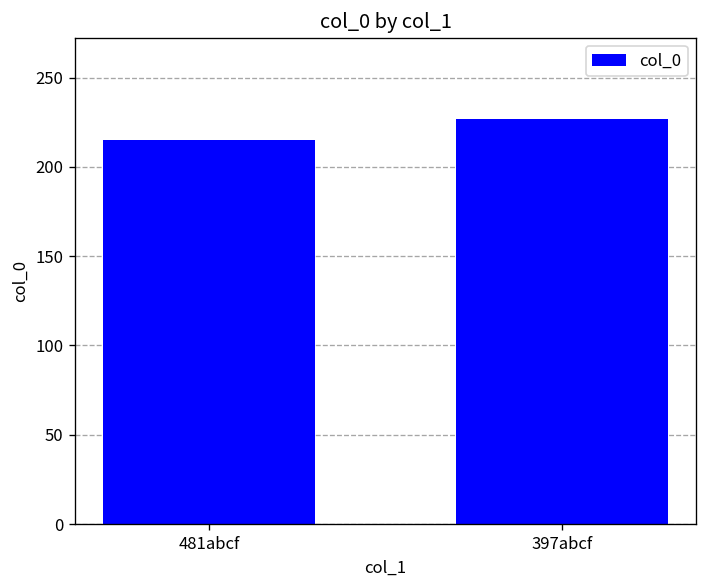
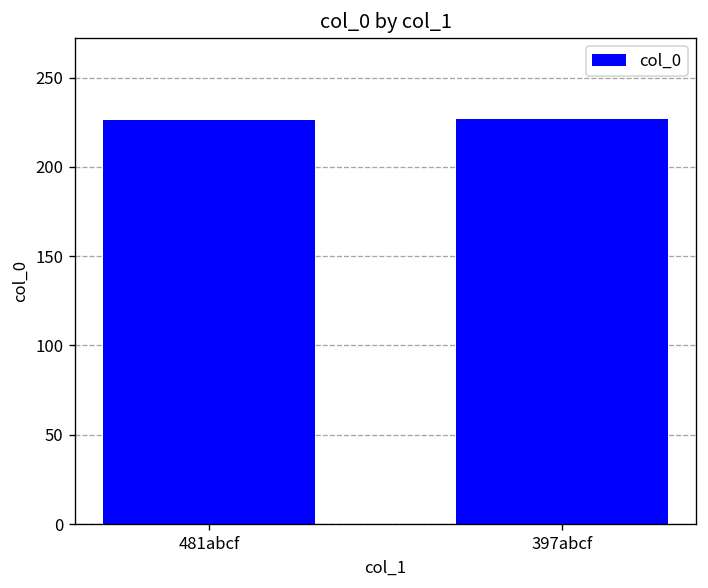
481abcf: 215 -> 226
